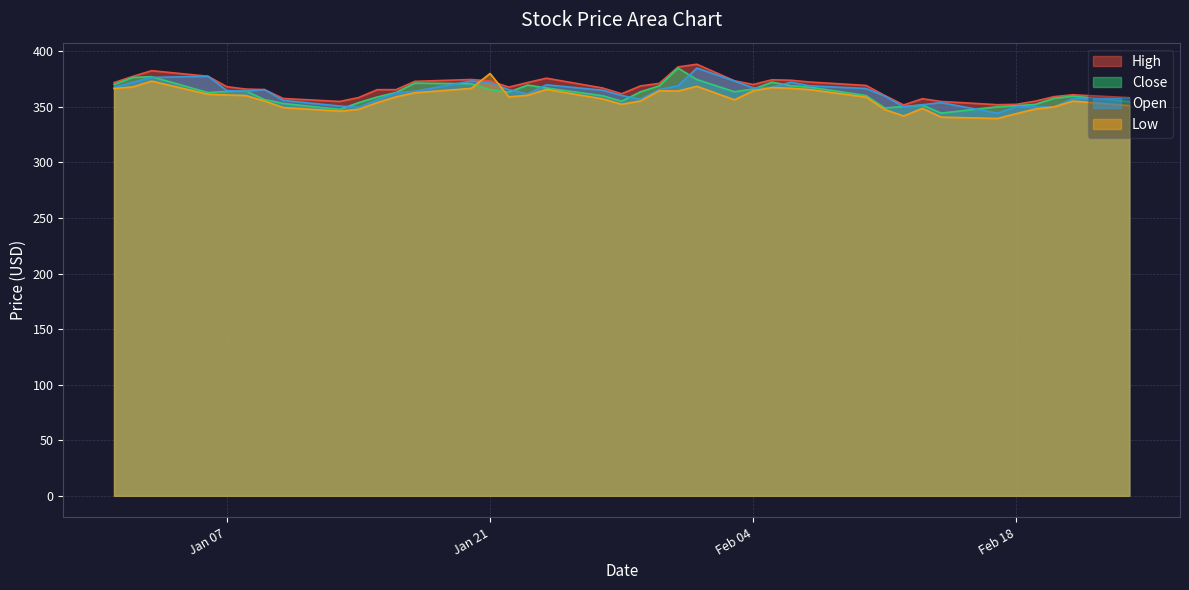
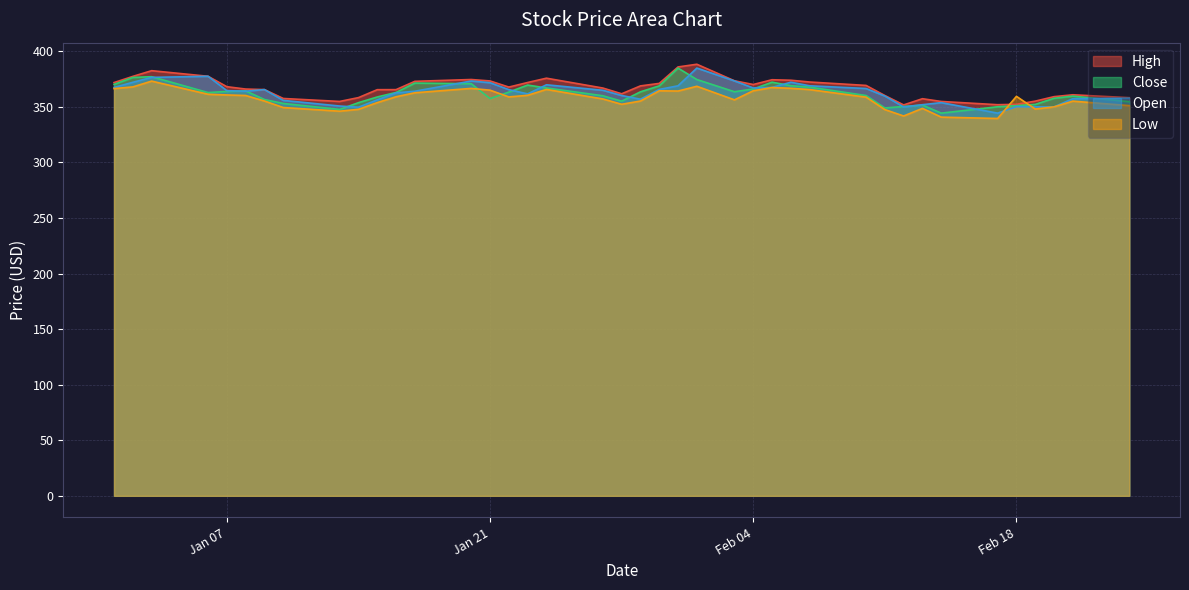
Close, Jan 21: 366 -> 358
Low, Jan 21: 380 -> 365
Low, Feb 18: 344 -> 360
